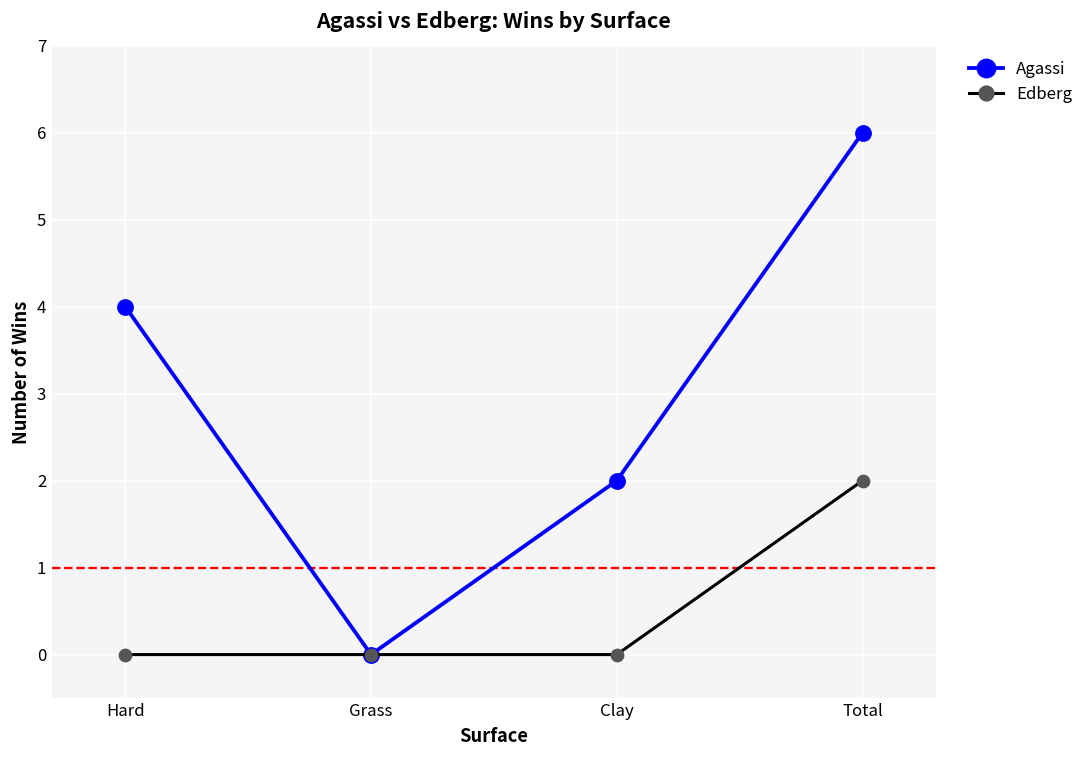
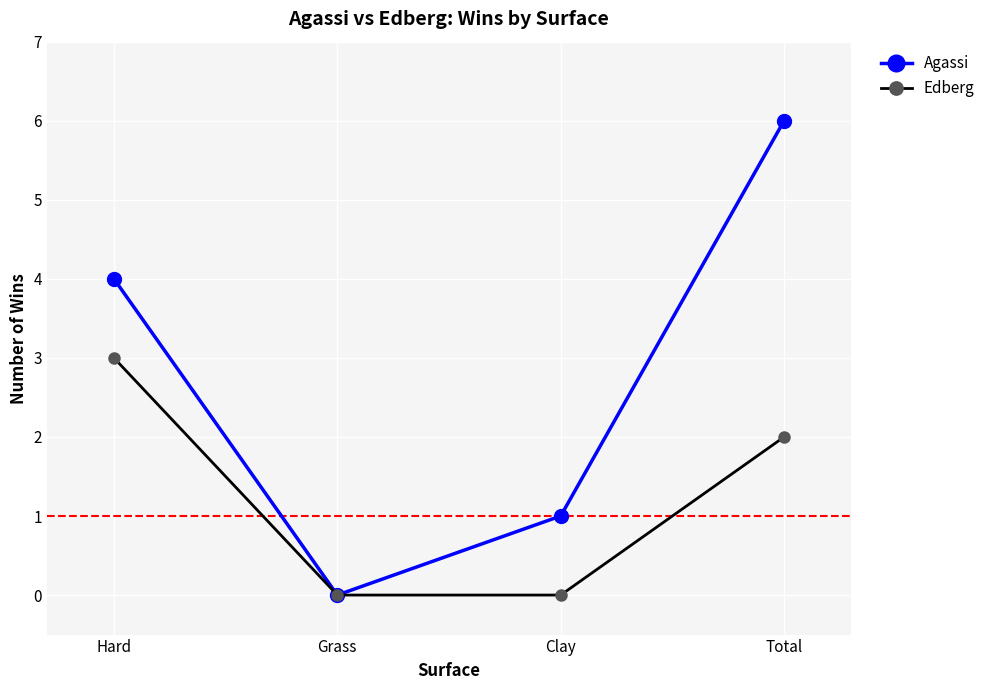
Edberg, Hard: 0 -> 3
Agassi, Clay: 2 -> 1
